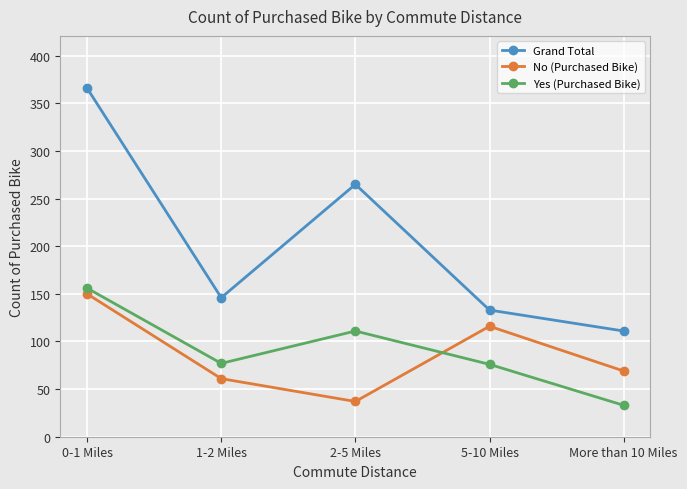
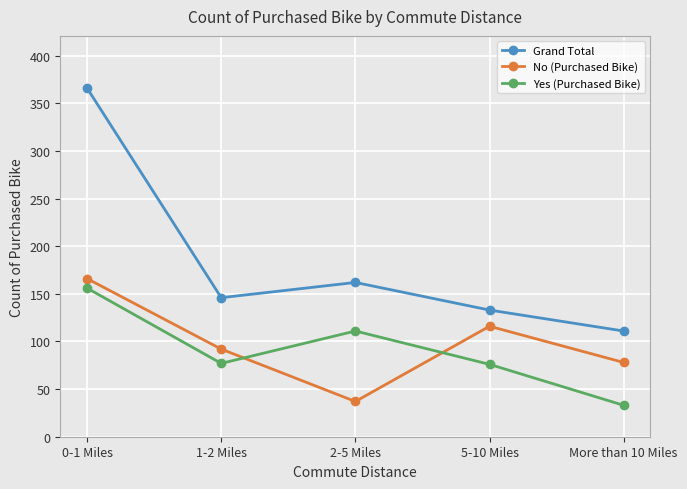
No (Purchased Bike), 0-1 Miles: 150 -> 170
No (Purchased Bike), 1-2 Miles: 60 -> 90
Grand Total, 2-5 Miles: 270 -> 160
No (Purchased Bike), More than 10 Miles: 70 -> 80
